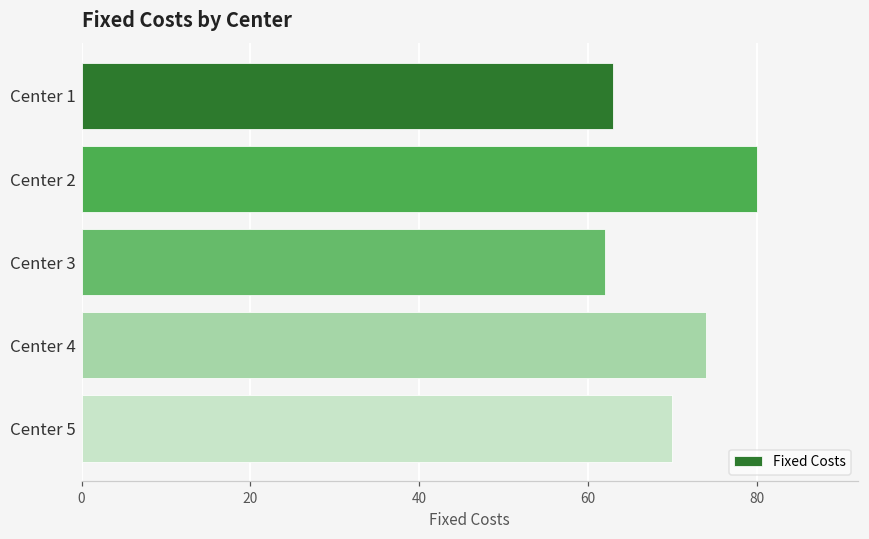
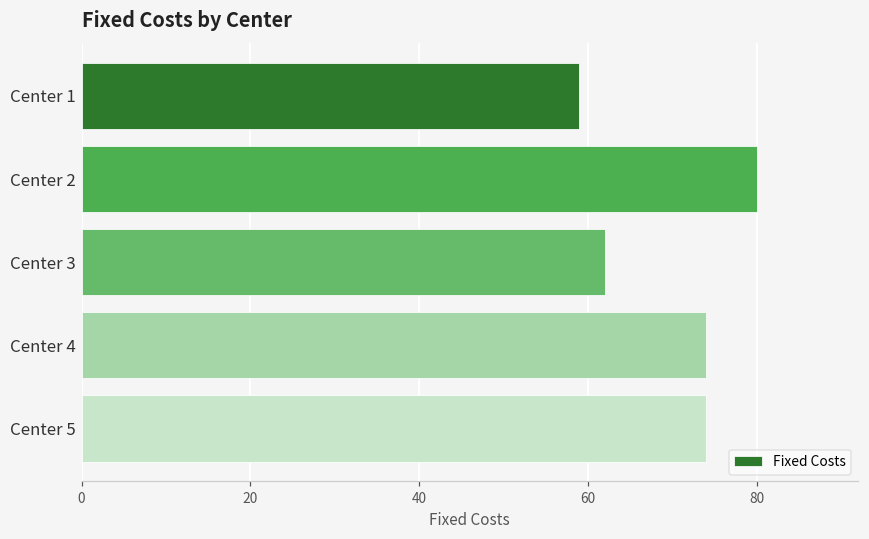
Center 1: 63 -> 59
Center 5: 70 -> 74
